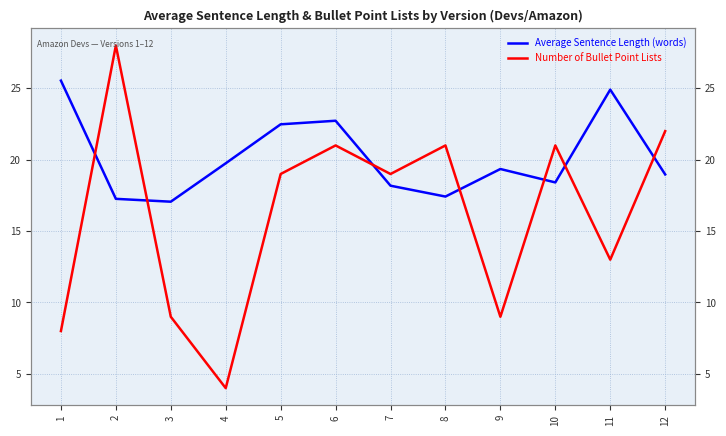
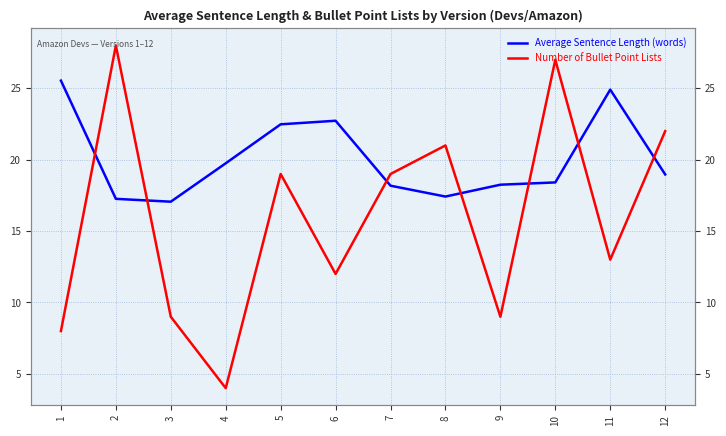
Number of Bullet Point Lists, 6: 21 -> 12
Average Sentence Length (words), 9: 19.4 -> 18.3
Number of Bullet Point Lists, 10: 21 -> 27
